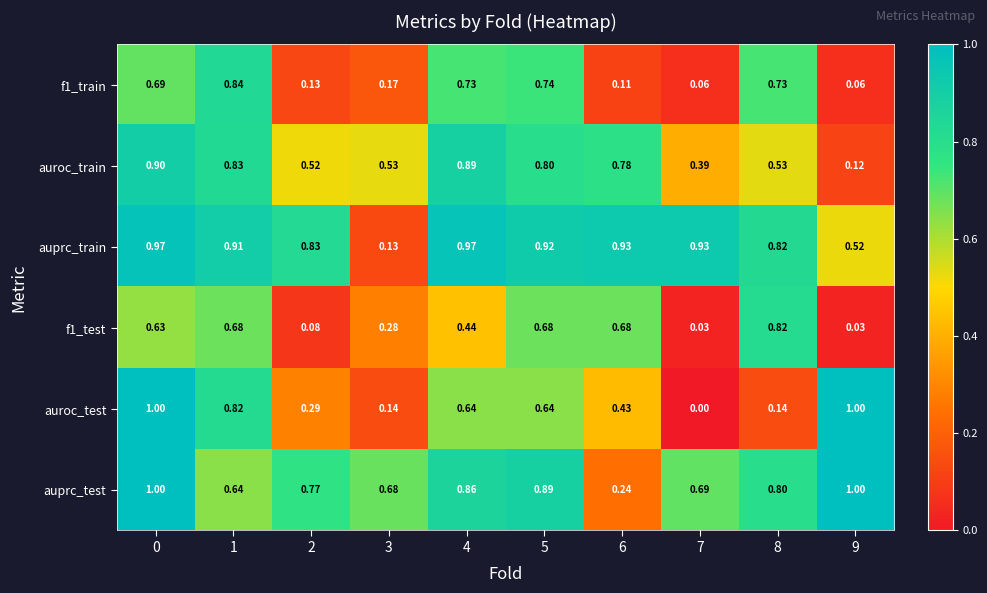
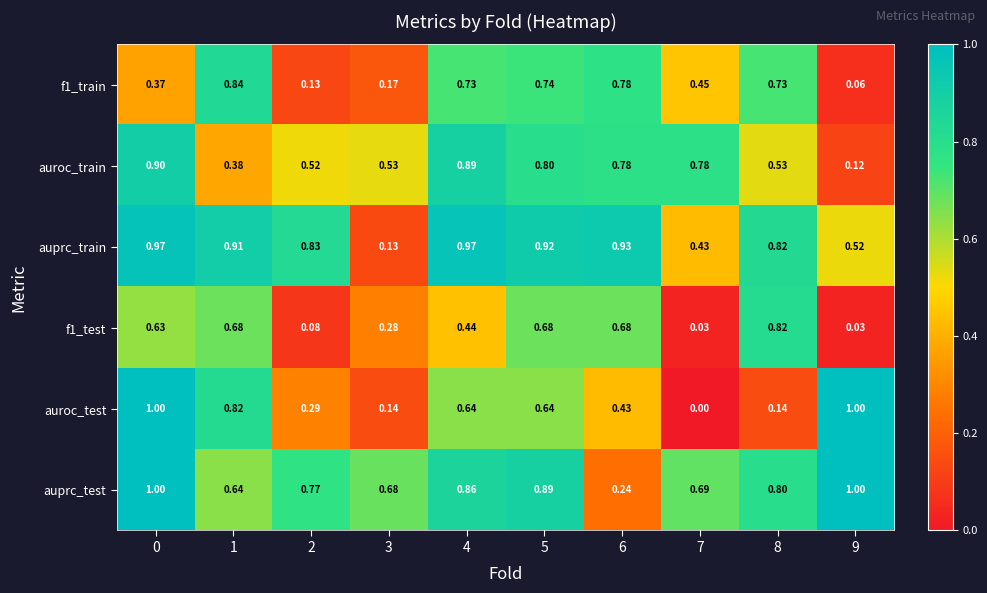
f1_train, 0: 0.69 -> 0.37
f1_train, 6: 0.11 -> 0.78
f1_train, 7: 0.06 -> 0.45
auroc_train, 1: 0.83 -> 0.38
auroc_train, 7: 0.39 -> 0.78
auprc_train, 7: 0.93 -> 0.43
